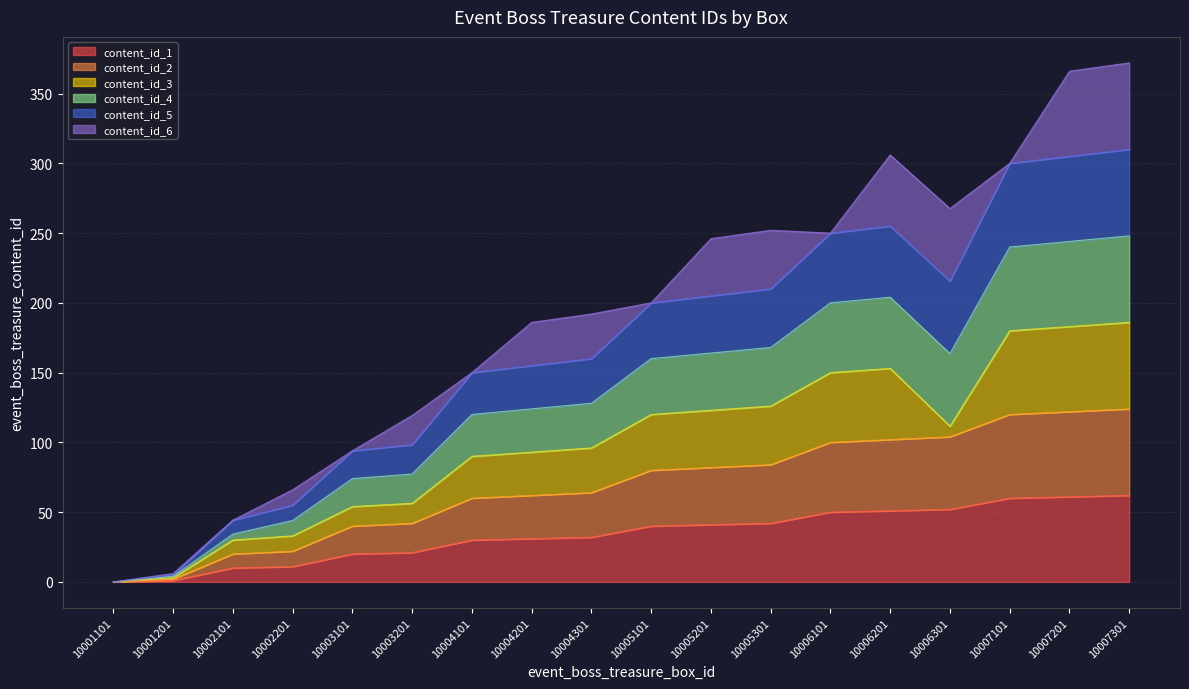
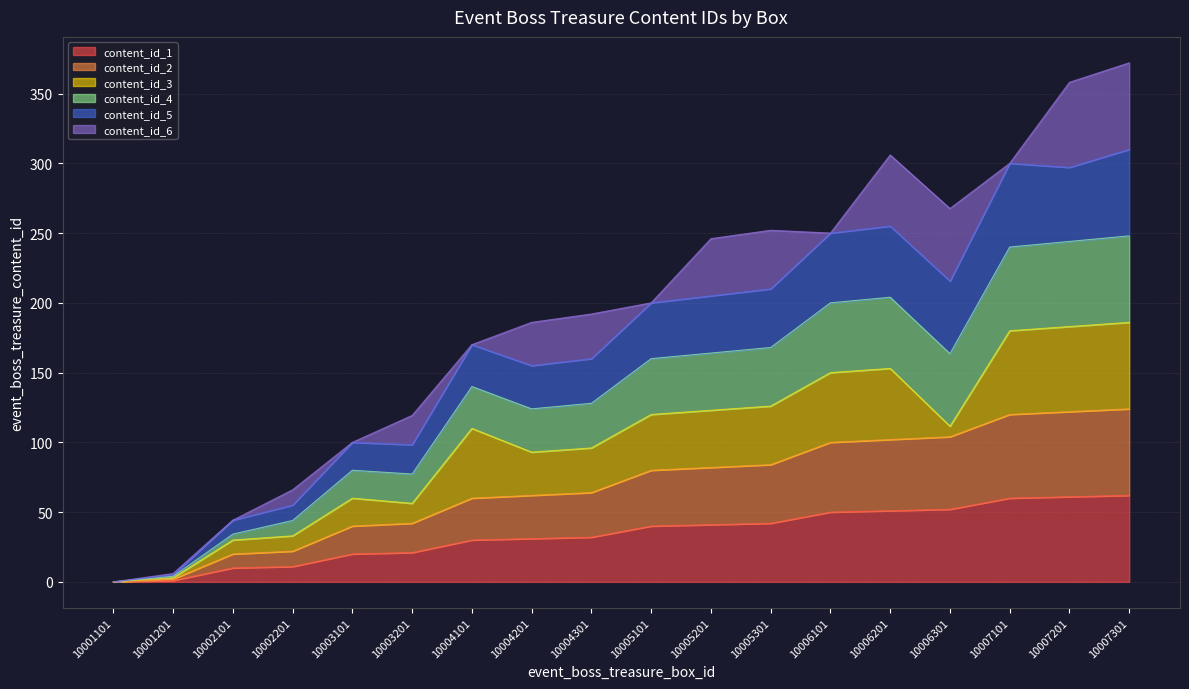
content_id_3, 10003101: 14 -> 20
content_id_3, 10004101: 30 -> 50
content_id_5, 10007201: 61 -> 53
